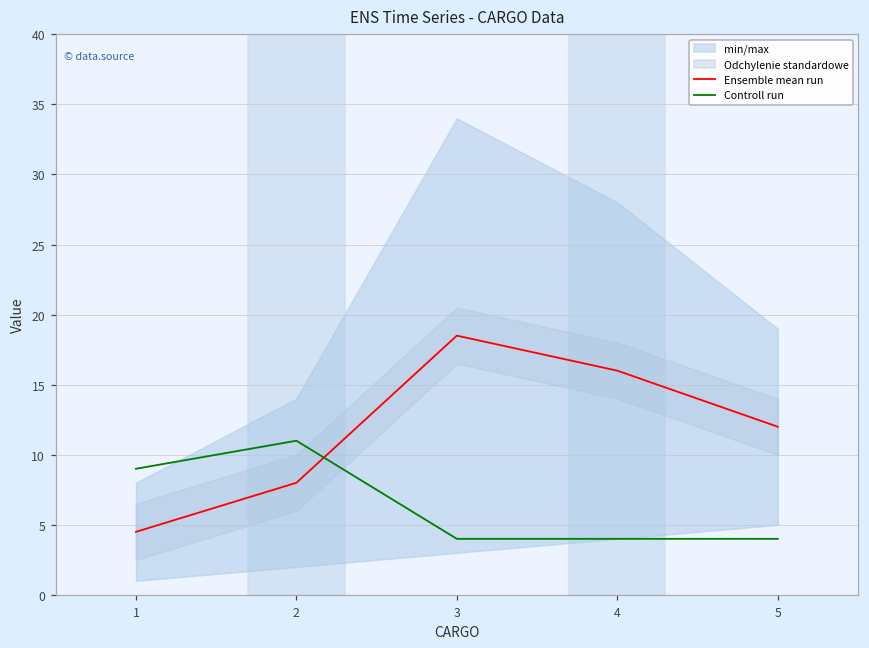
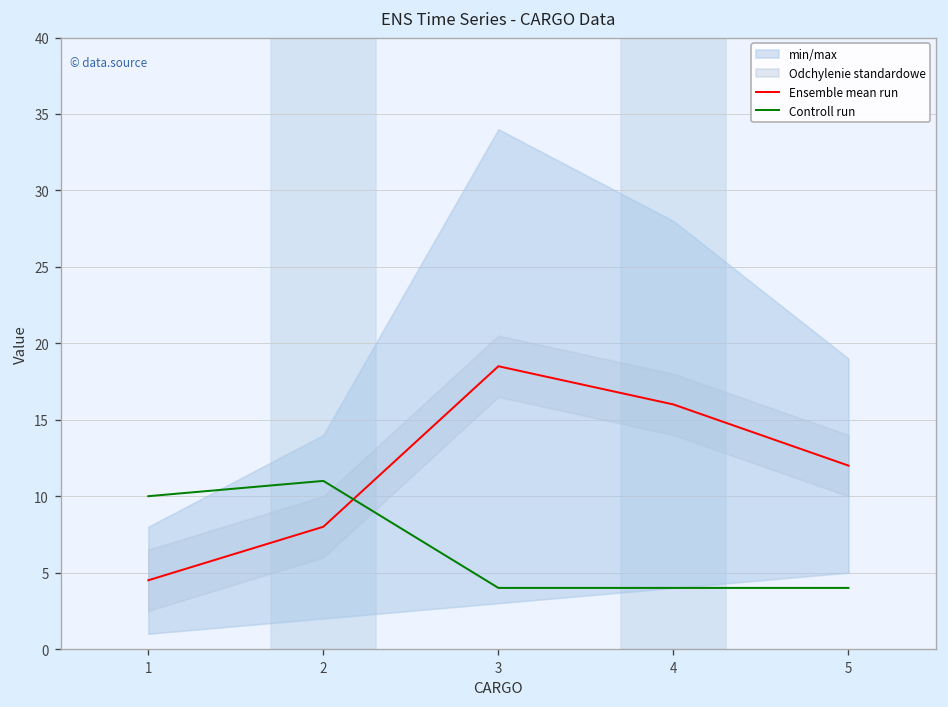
Controll run, 1: 9 -> 10
